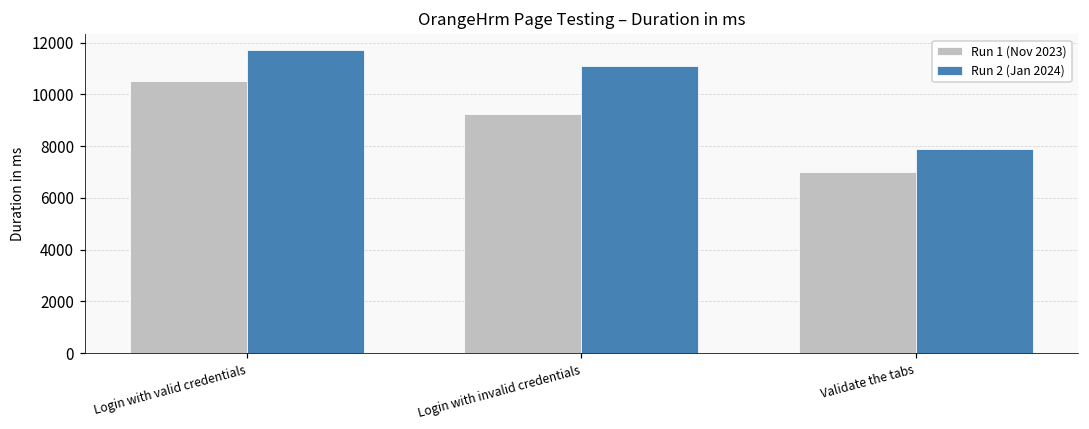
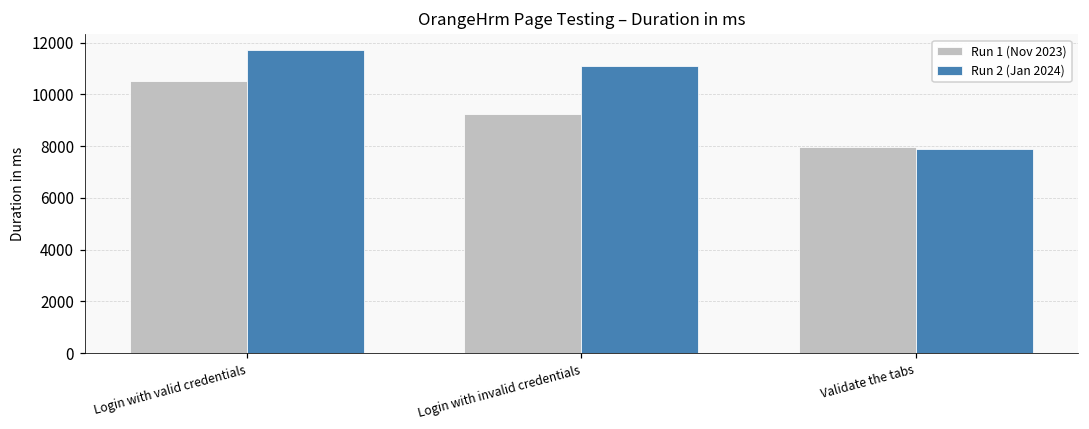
Run 1 (Nov 2023), Validate the tabs: 7000 -> 8000
